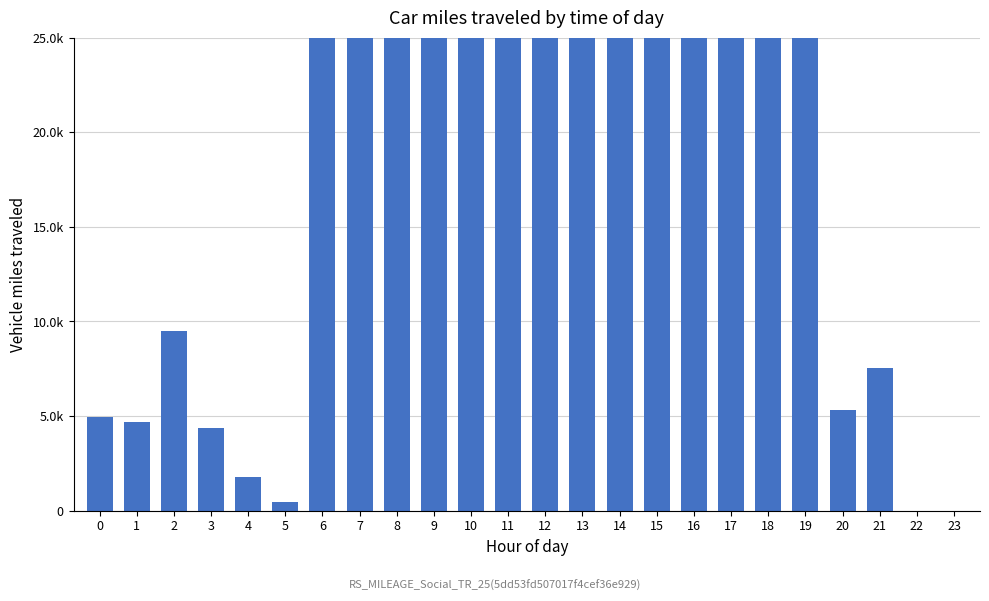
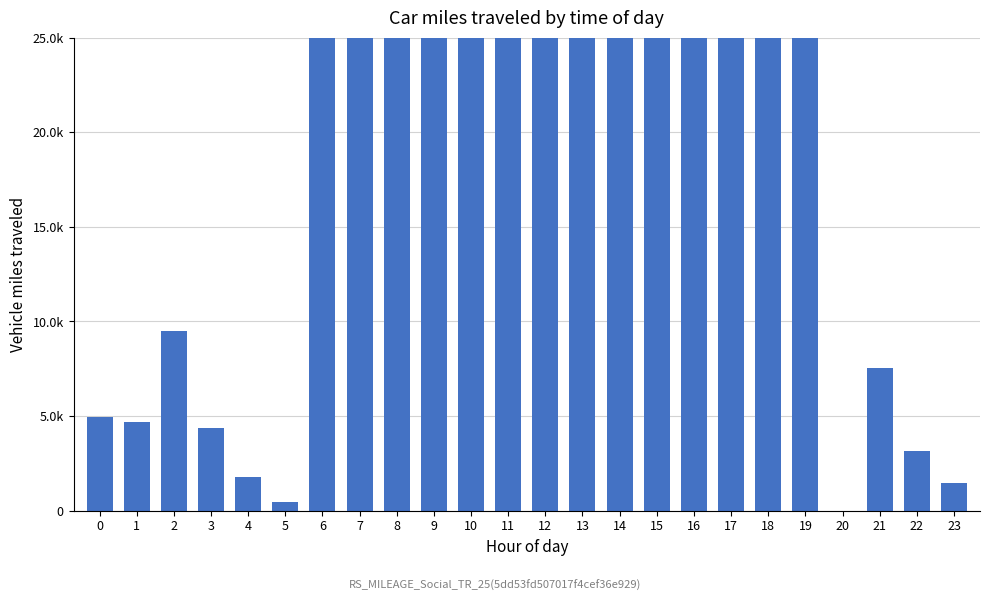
20: 5300 -> 0
22: 0 -> 3100
23: 0 -> 1400
